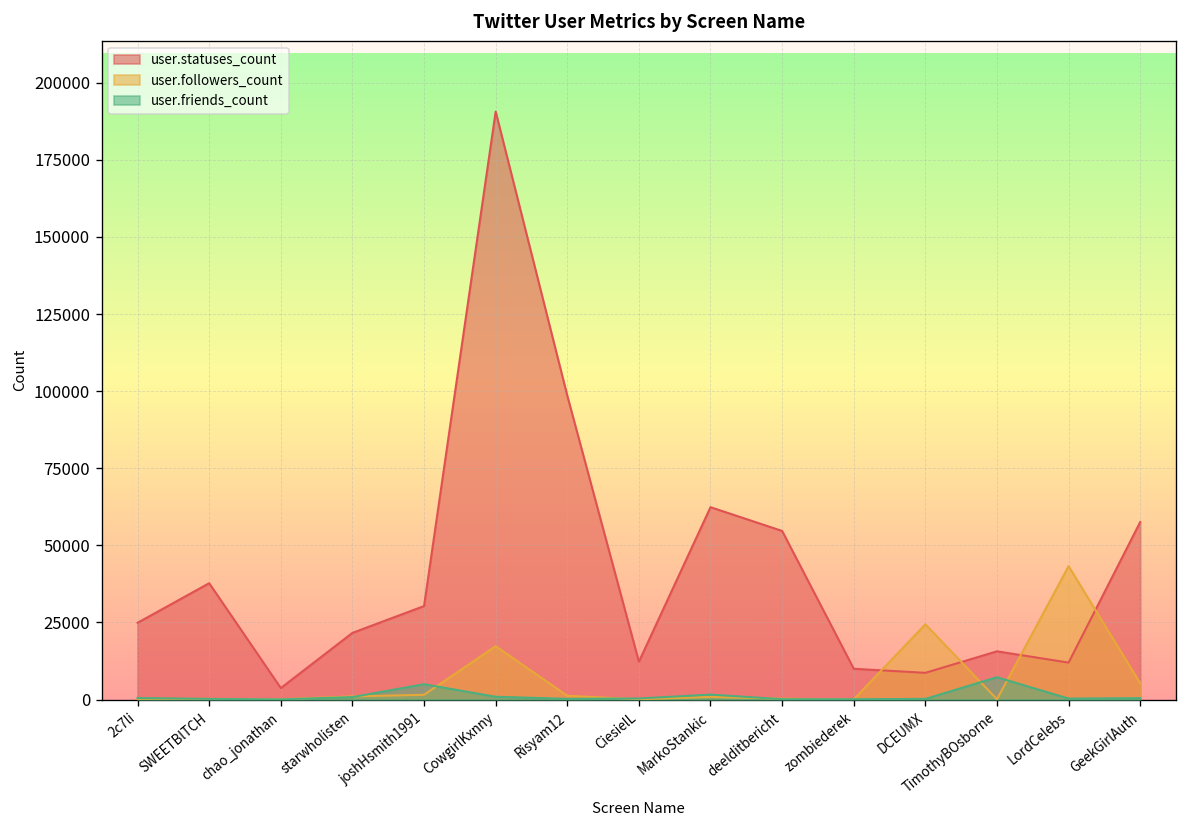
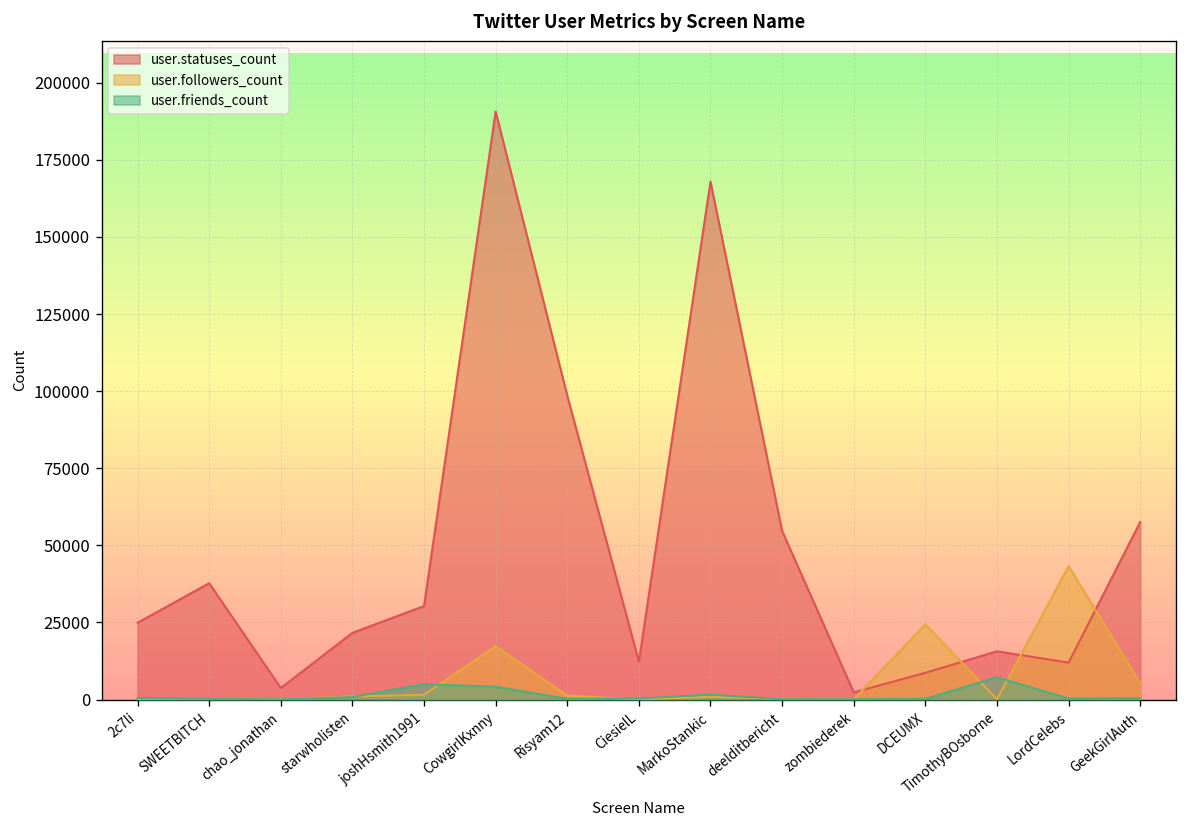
user.friends_count, CowgirlKxnny: 1000 -> 4000
user.statuses_count, MarkoStankic: 62000 -> 168000
user.statuses_count, zombiederek: 10000 -> 2000
